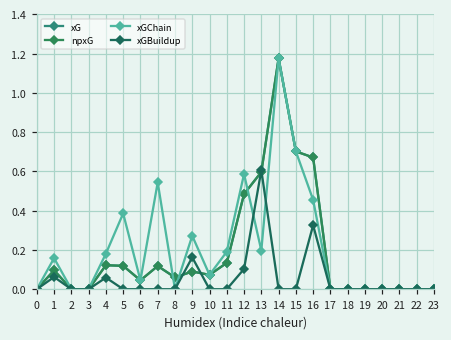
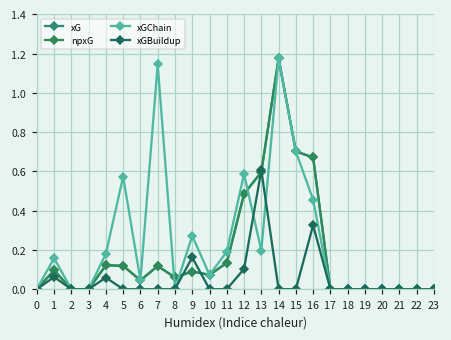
xGChain, 5: 0.39 -> 0.57
xGChain, 7: 0.54 -> 1.15
